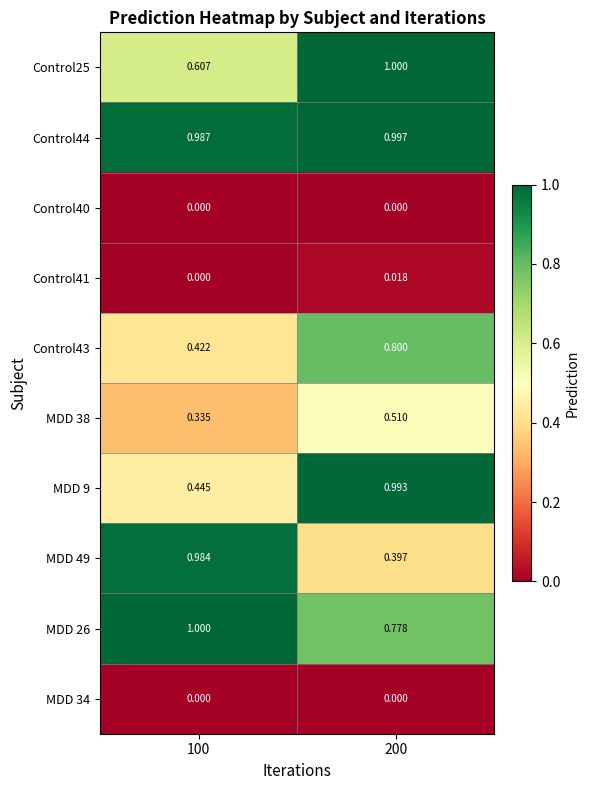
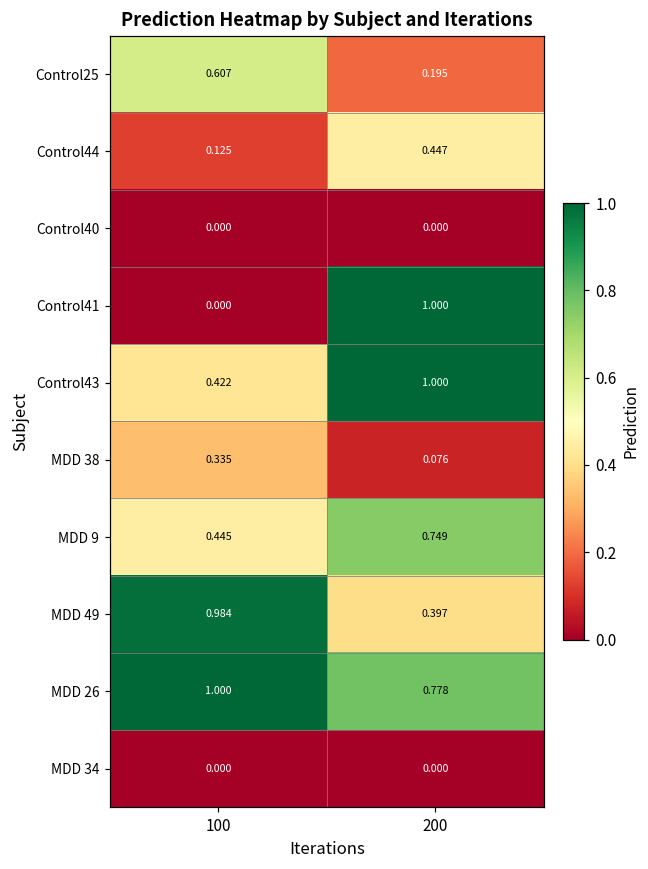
Control25, 200: 1.000 -> 0.195
Control44, 100: 0.987 -> 0.125
Control44, 200: 0.997 -> 0.447
Control41, 200: 0.018 -> 1.000
Control43, 200: 0.800 -> 1.000
MDD 38, 200: 0.510 -> 0.076
MDD 9, 200: 0.993 -> 0.749
